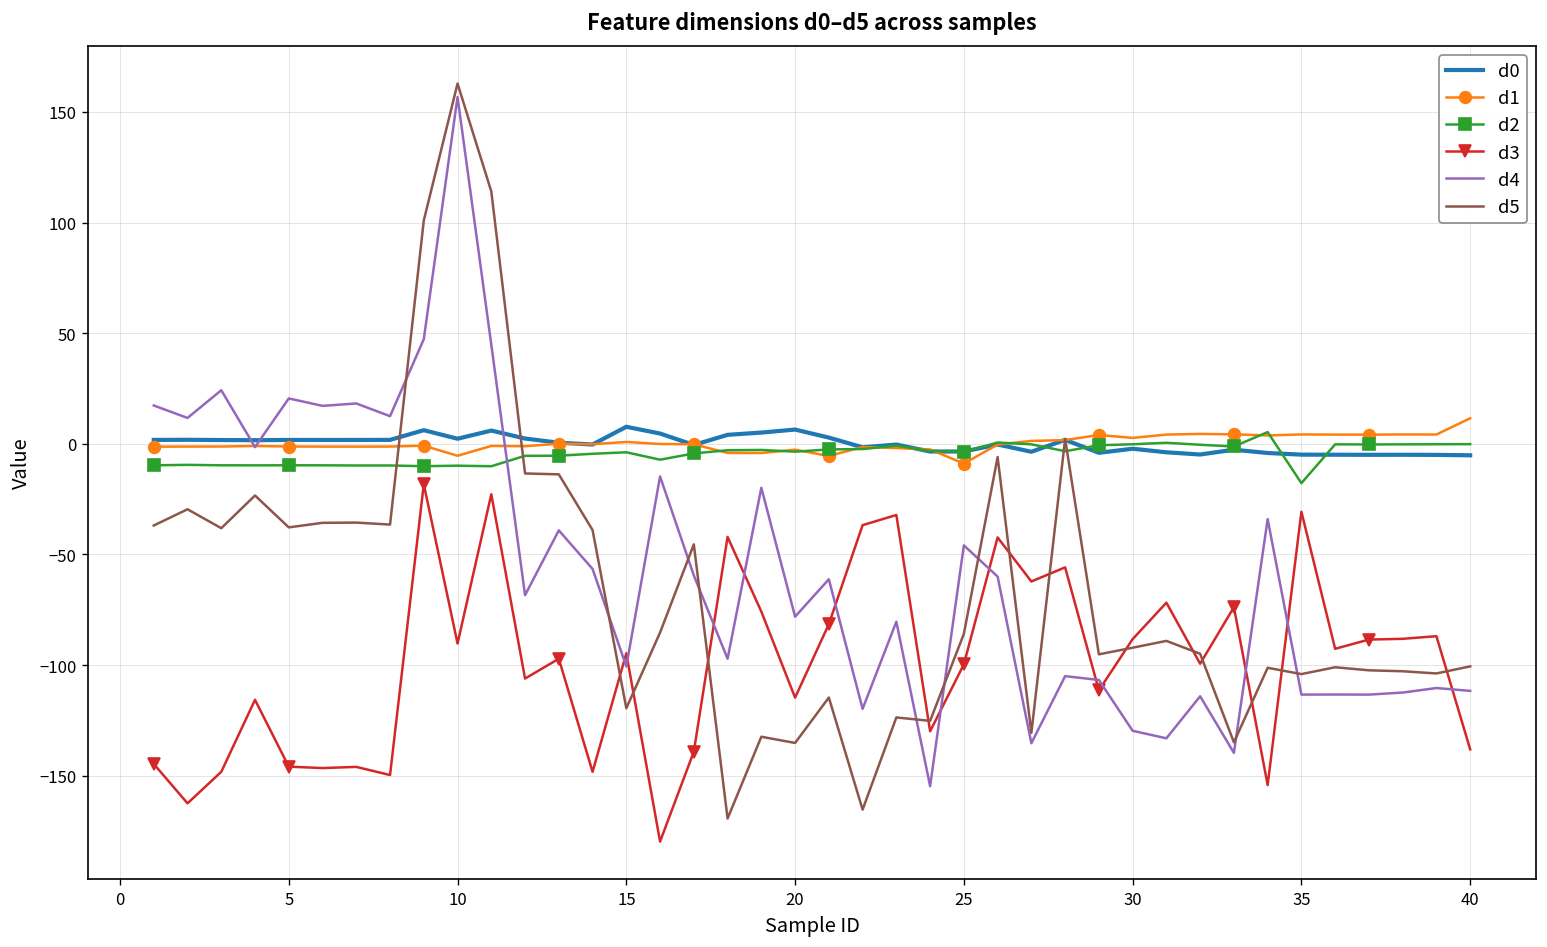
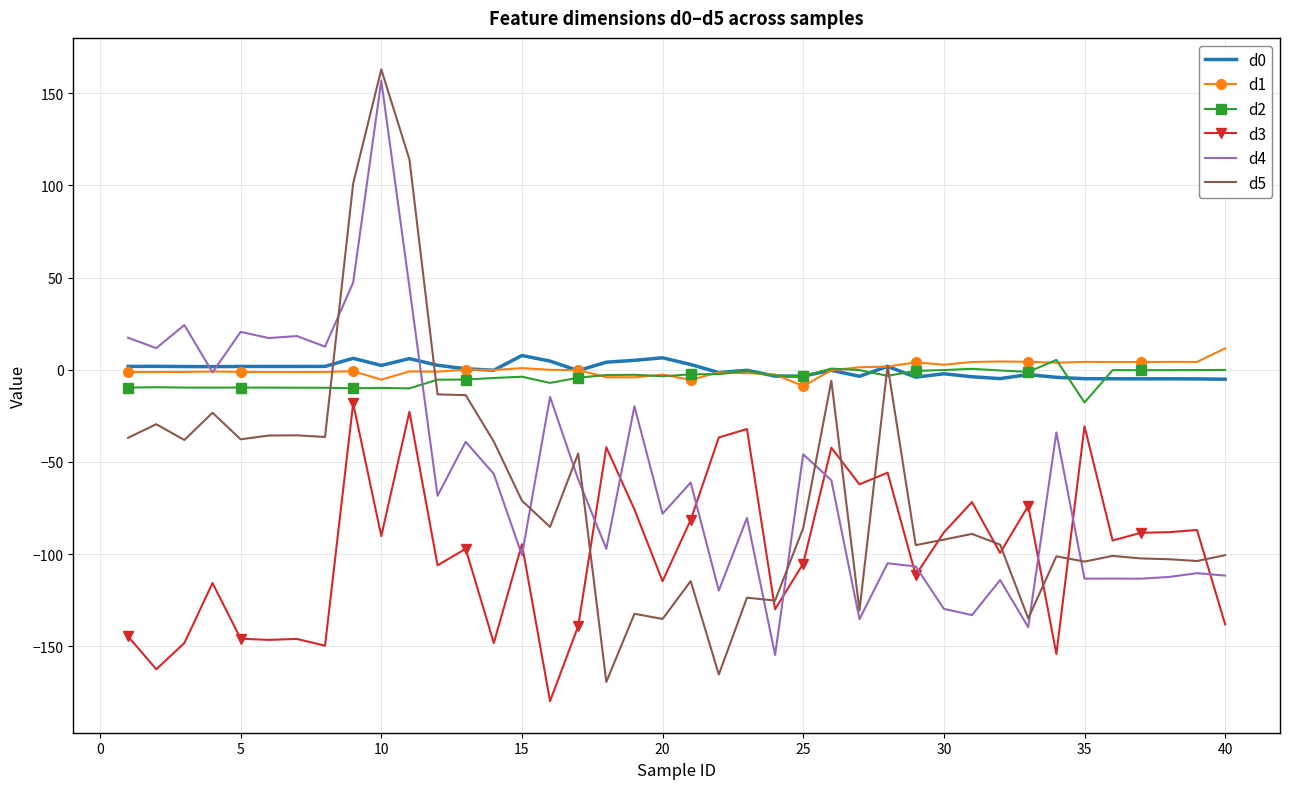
d5, 15: -120 -> -71
d3, 25: -100 -> -105
